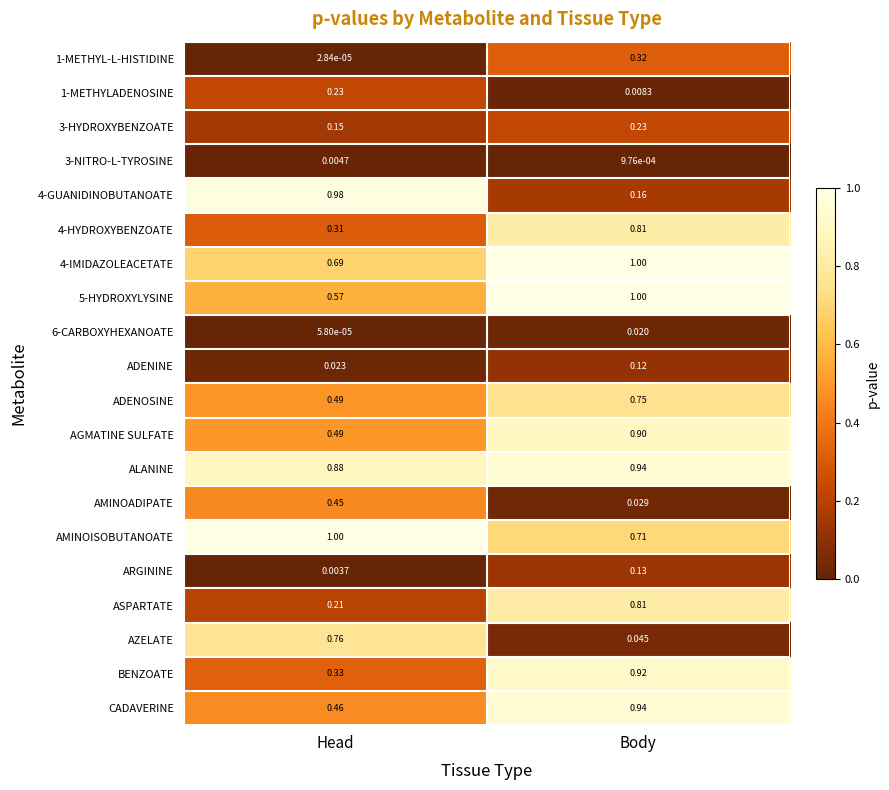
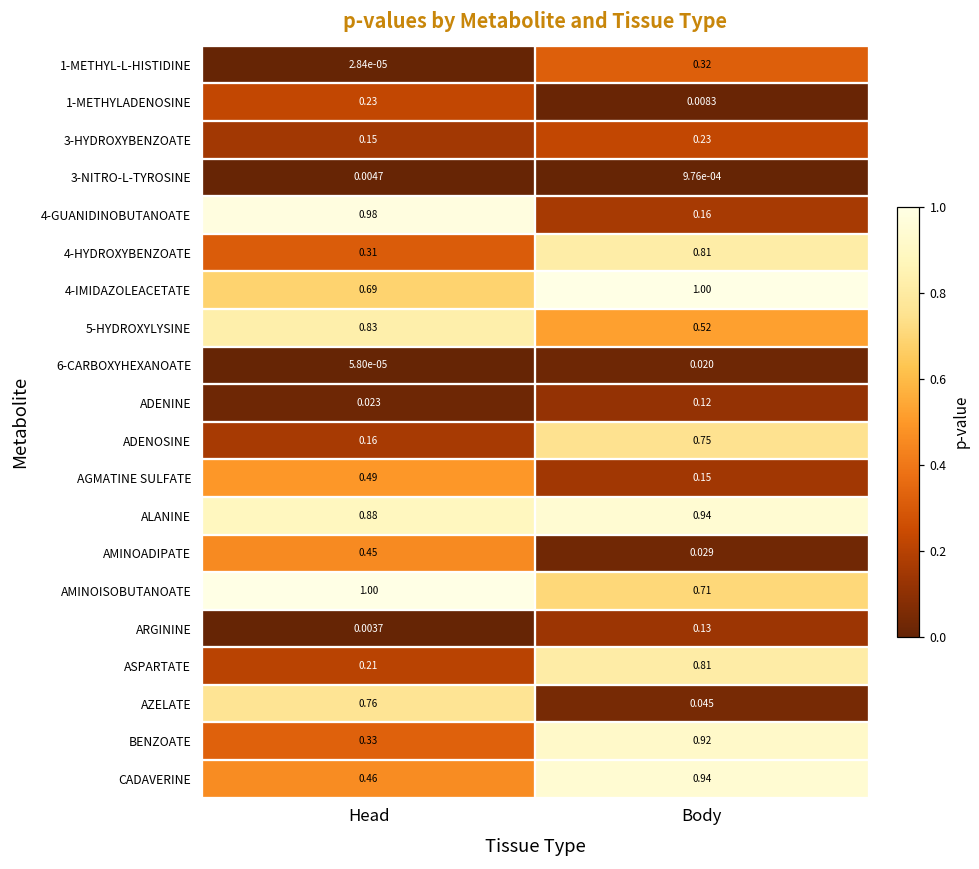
5-HYDROXYLYSINE, Head: 0.57 -> 0.83
5-HYDROXYLYSINE, Body: 1.00 -> 0.52
ADENOSINE, Head: 0.49 -> 0.16
AGMATINE SULFATE, Body: 0.90 -> 0.15
